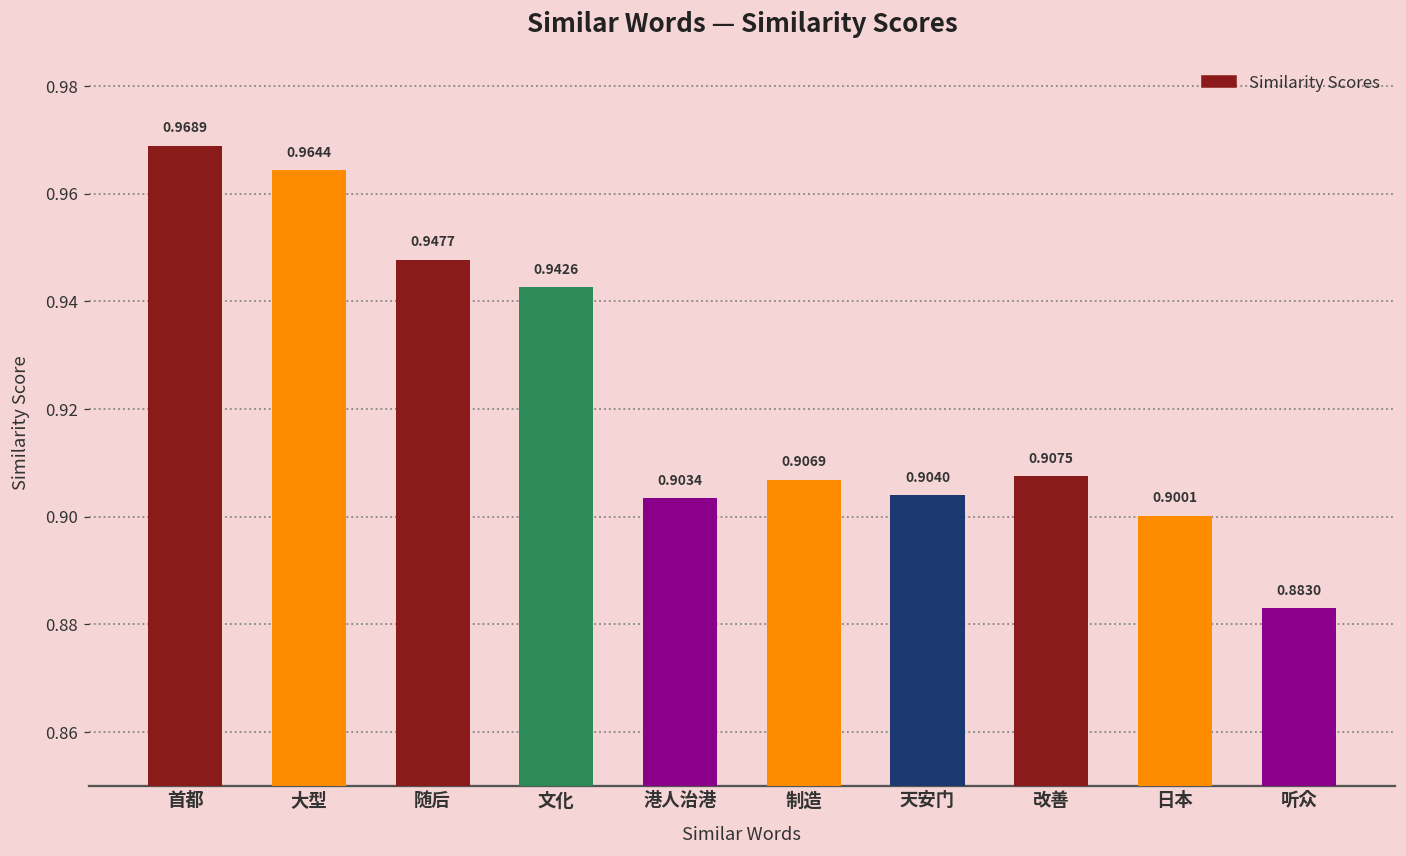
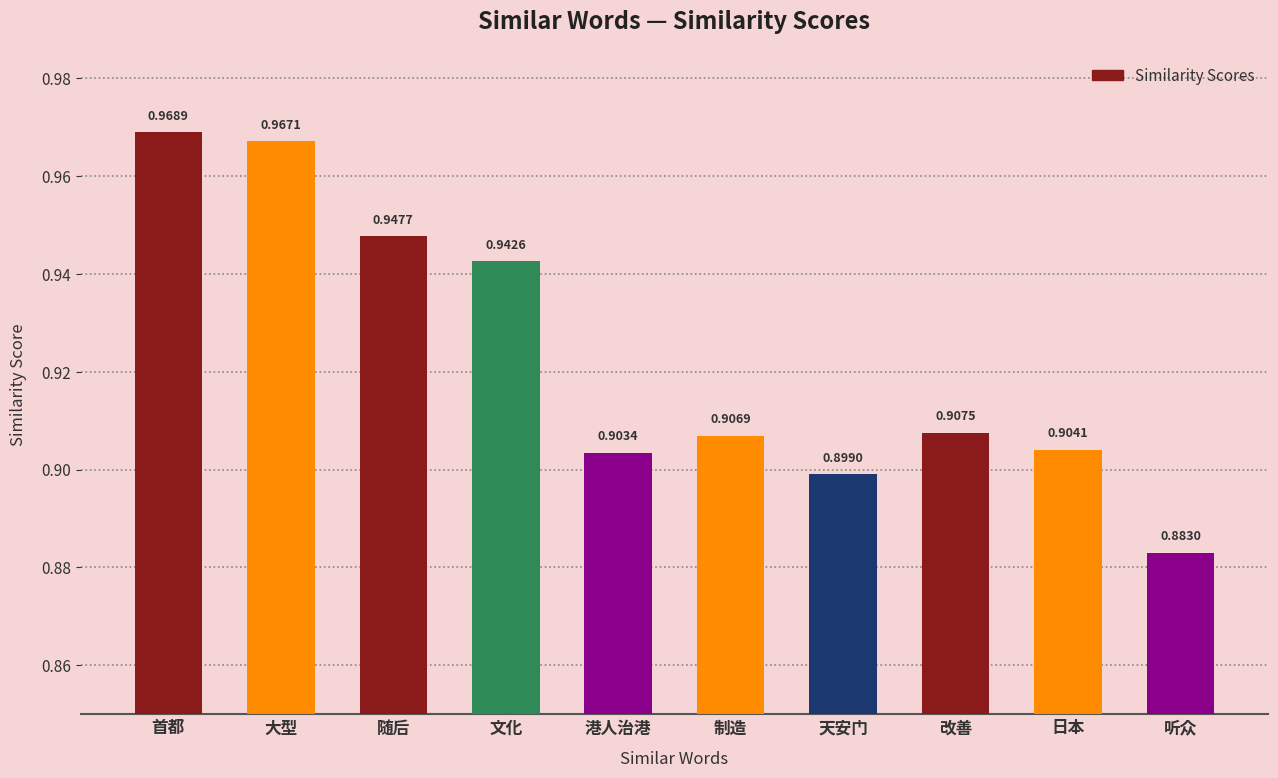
大型: 0.9644 -> 0.9671
天安门: 0.9040 -> 0.8990
日本: 0.9001 -> 0.9041
